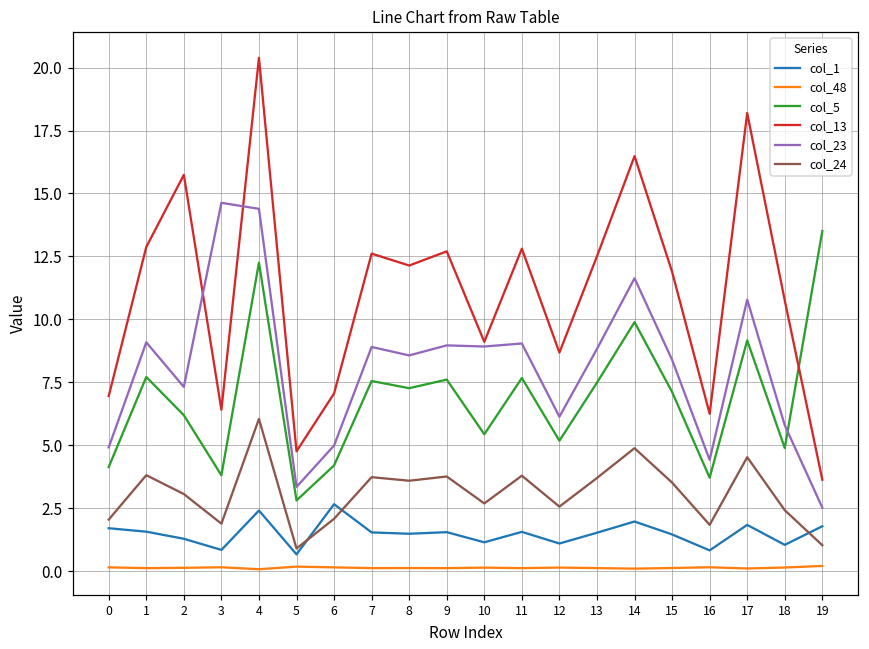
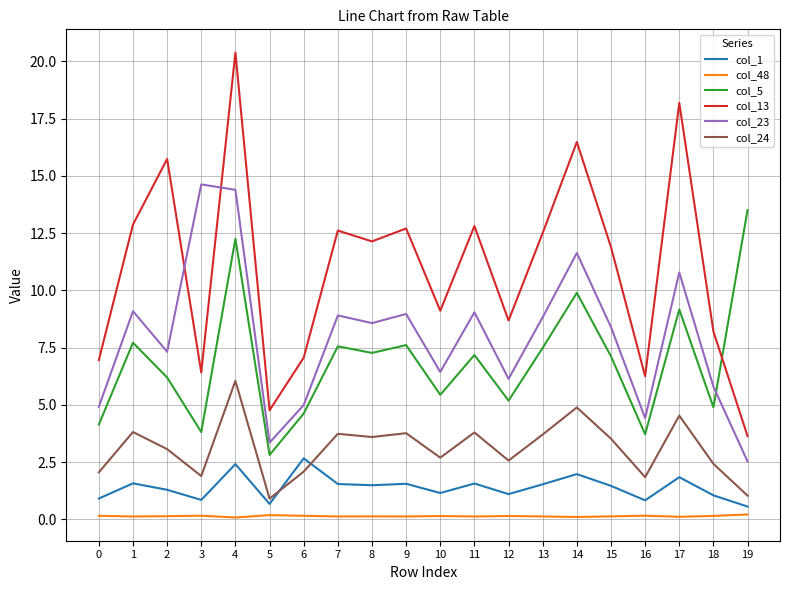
col_1, 0: 1.7 -> 0.9
col_5, 6: 4.2 -> 4.6
col_23, 10: 8.9 -> 6.4
col_5, 11: 7.7 -> 7.2
col_13, 18: 10.8 -> 8.2
col_1, 19: 1.8 -> 0.6
